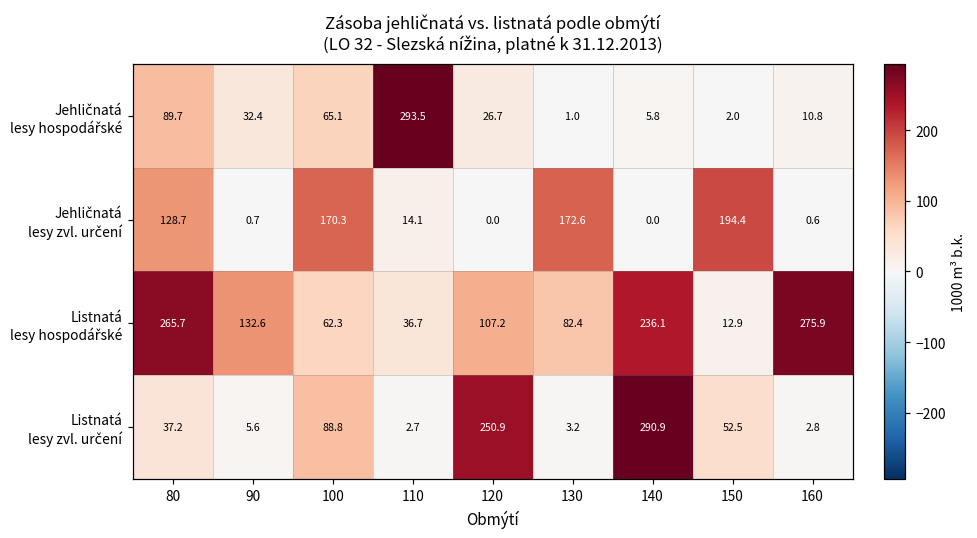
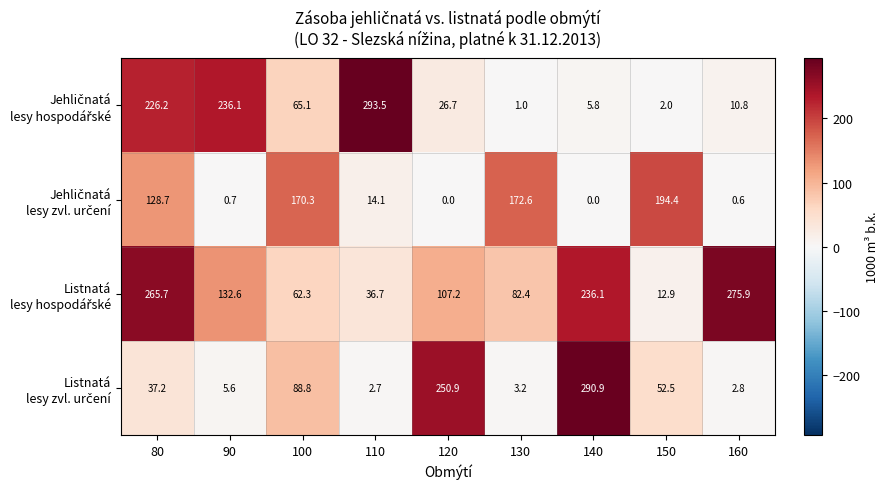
Jehličnatá lesy hospodářské, 80: 89.7 -> 226.2
Jehličnatá lesy hospodářské, 90: 32.4 -> 236.1
